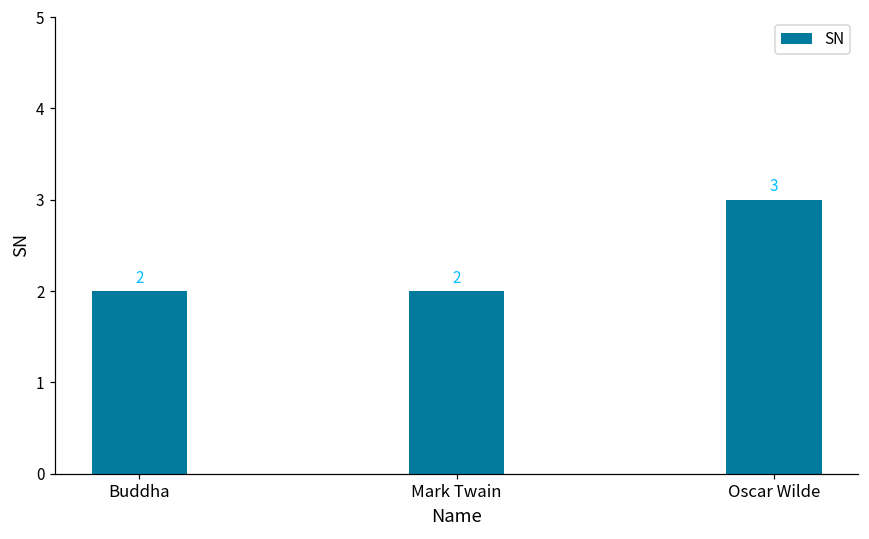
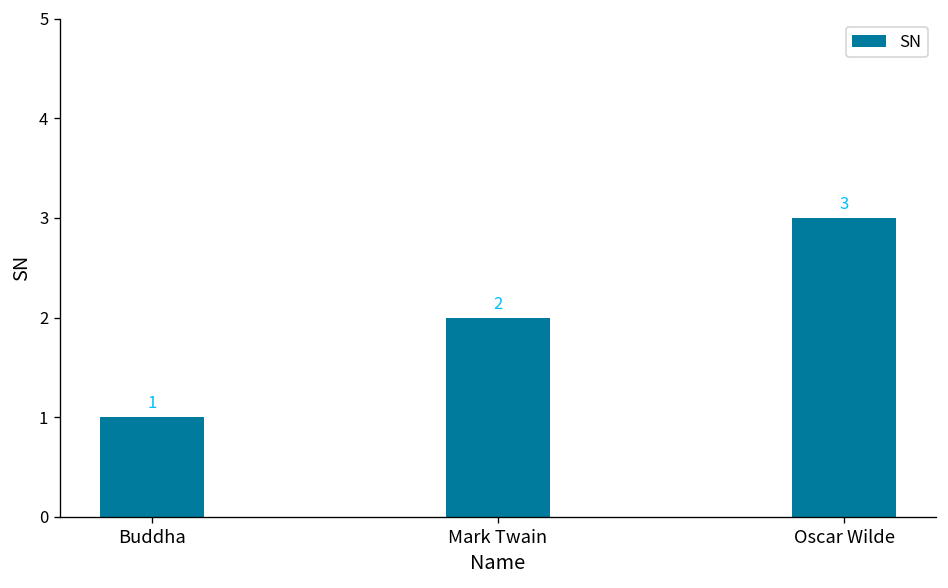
Buddha: 2 -> 1
